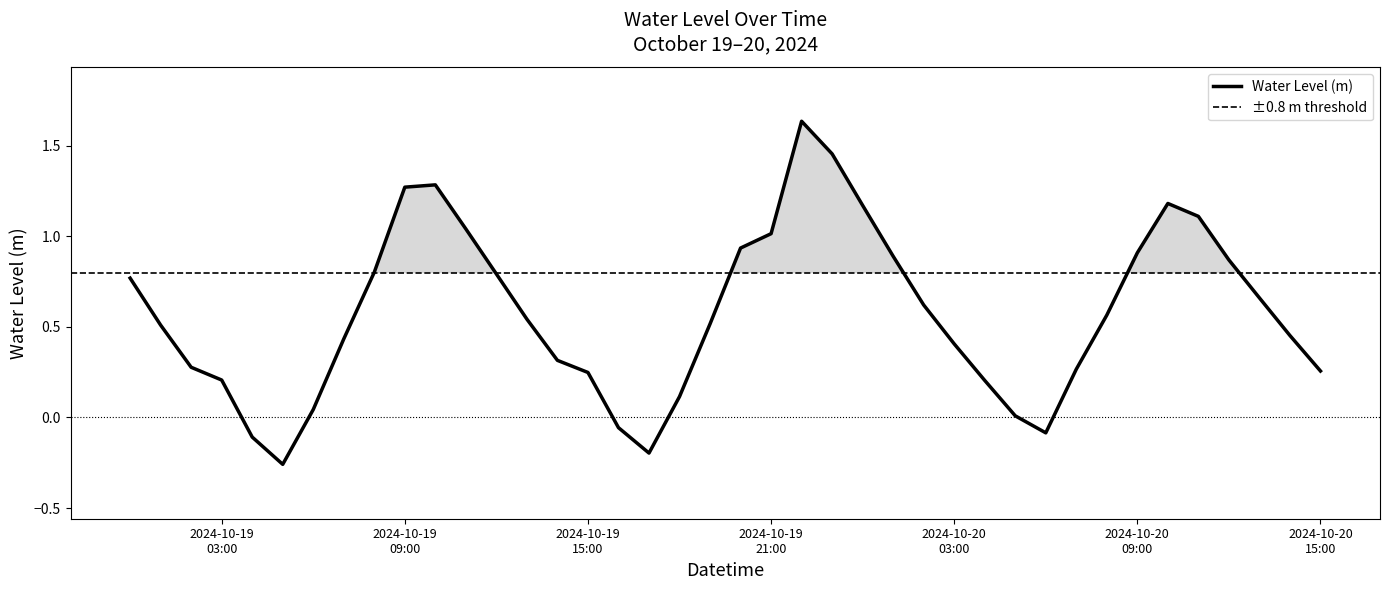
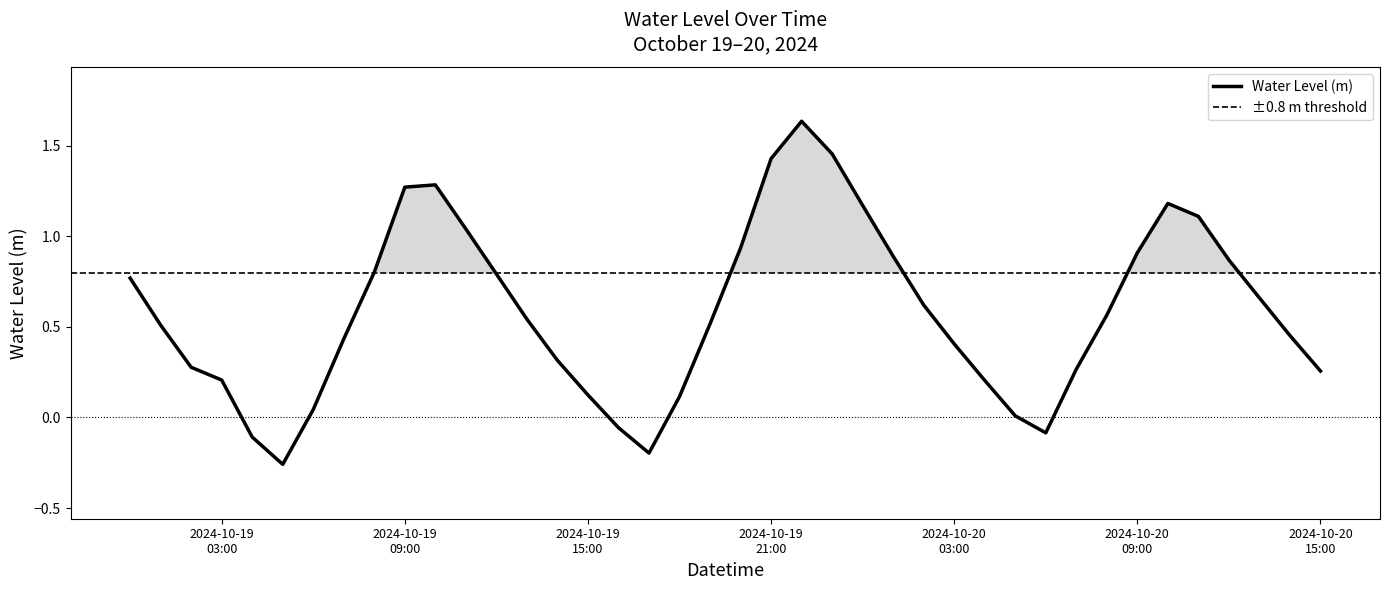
2024-10-19 15:00: 0.25 -> 0.12
2024-10-19 21:00: 1.01 -> 1.43
